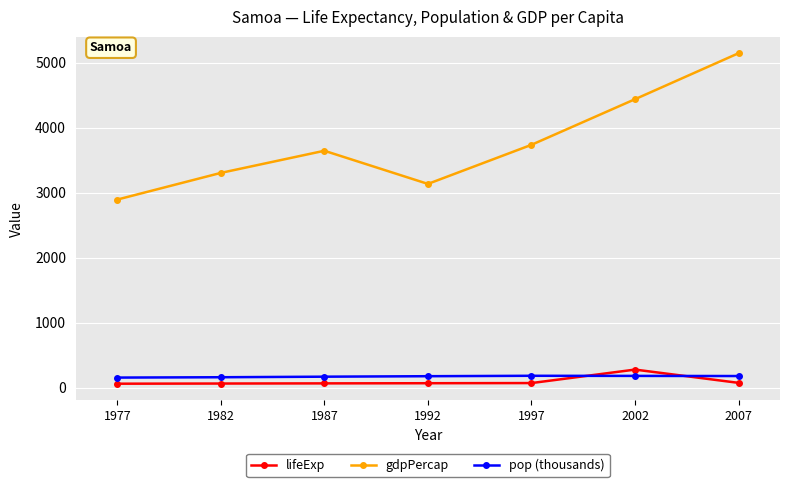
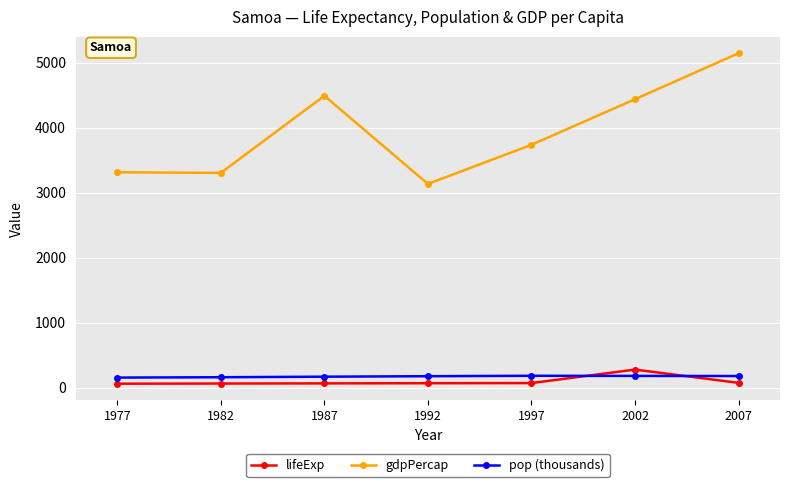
gdpPercap, 1977: 2900 -> 3300
gdpPercap, 1987: 3600 -> 4500
